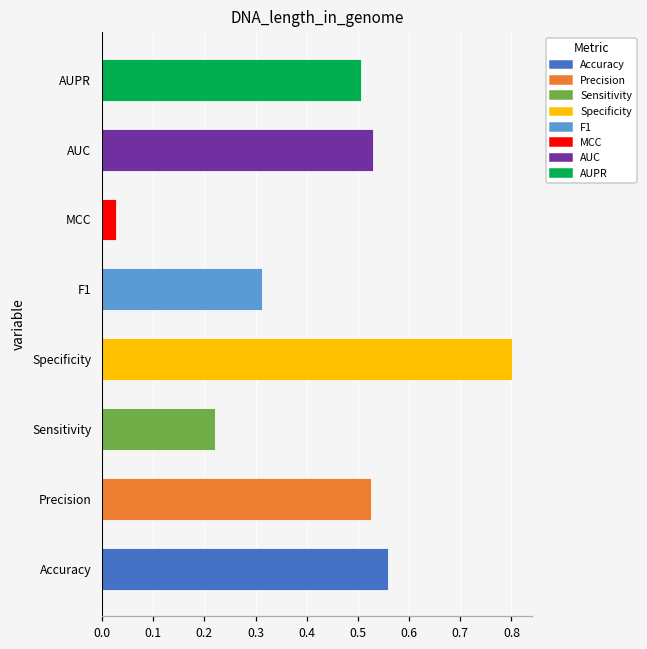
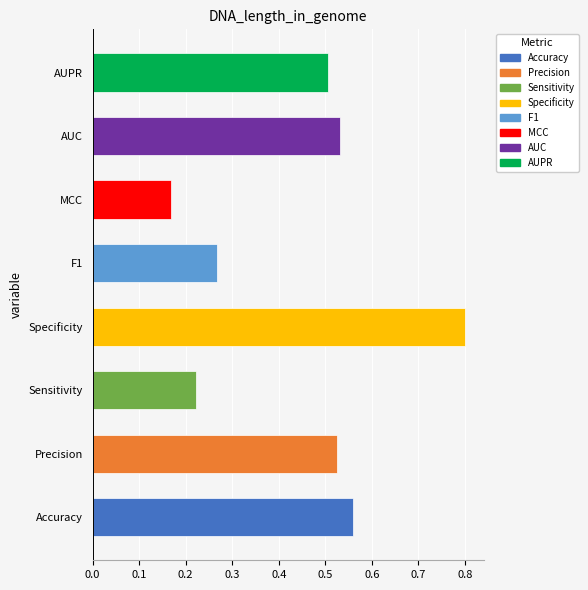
MCC: 0.03 -> 0.17
F1: 0.31 -> 0.27
